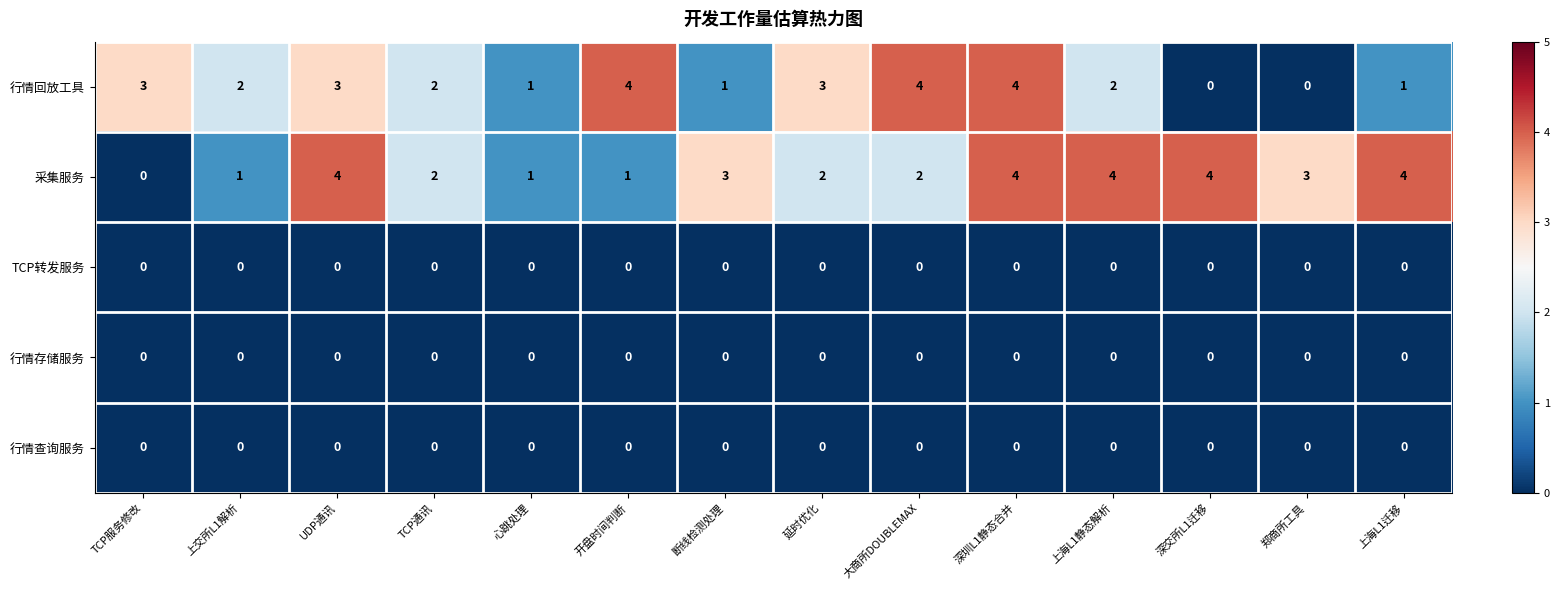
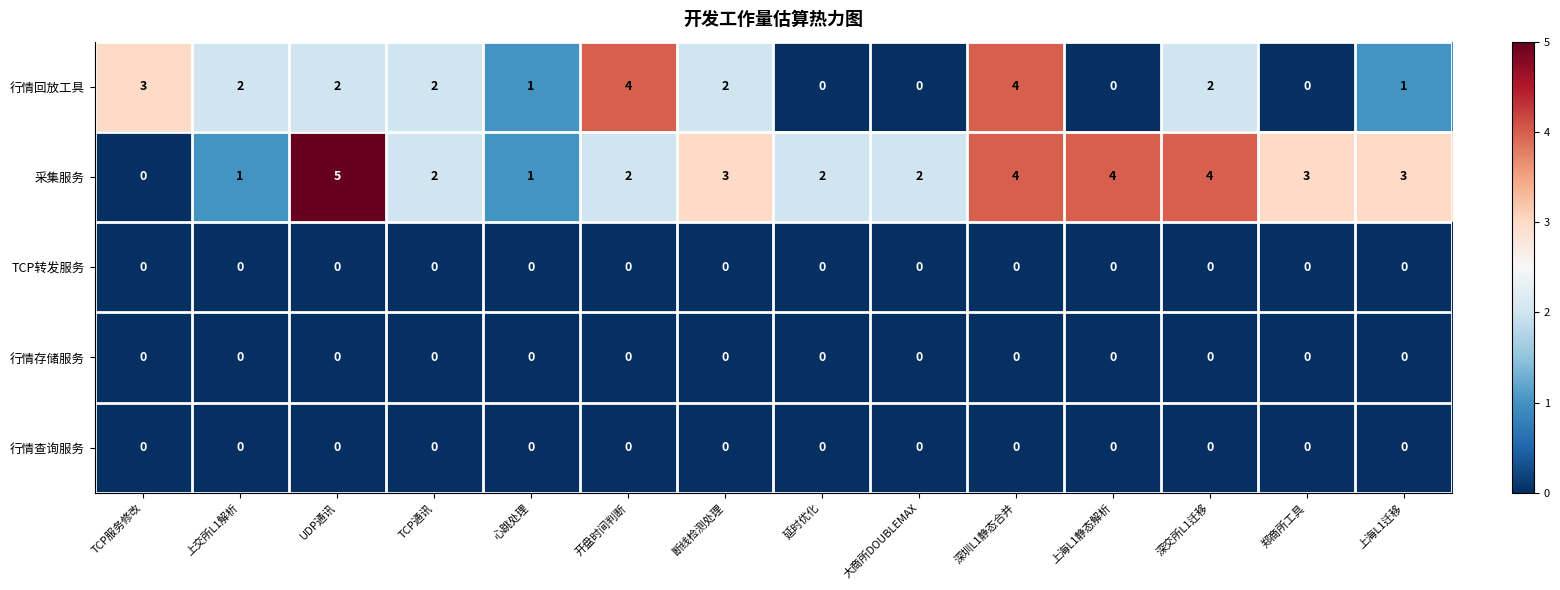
行情回放工具, UDP通讯: 3 -> 2
行情回放工具, 断线检测处理: 1 -> 2
行情回放工具, 延时优化: 3 -> 0
行情回放工具, 大商所DOUBLEMAX: 4 -> 0
行情回放工具, 上海L1静态解析: 2 -> 0
行情回放工具, 深交所L1迁移: 0 -> 2
采集服务, UDP通讯: 4 -> 5
采集服务, 开盘时间判断: 1 -> 2
采集服务, 上海L1迁移: 4 -> 3
